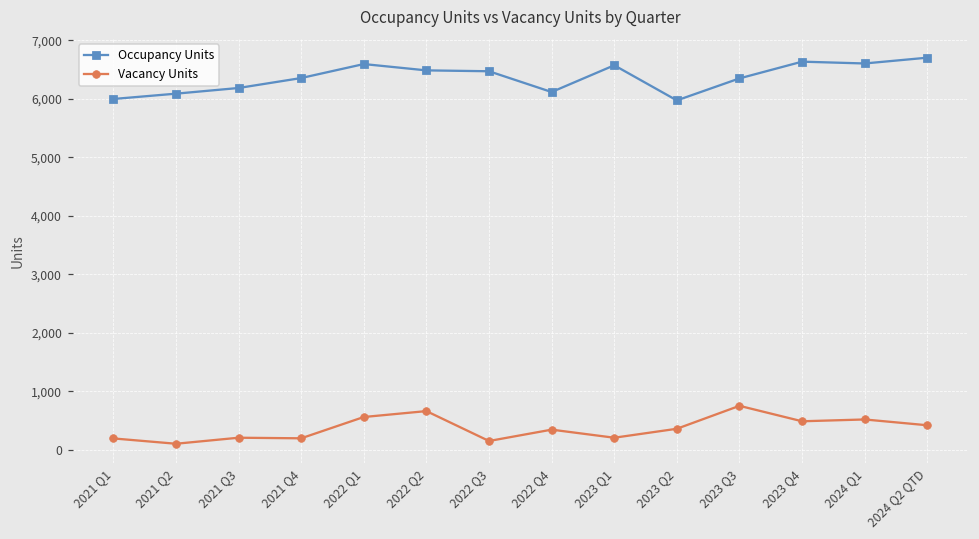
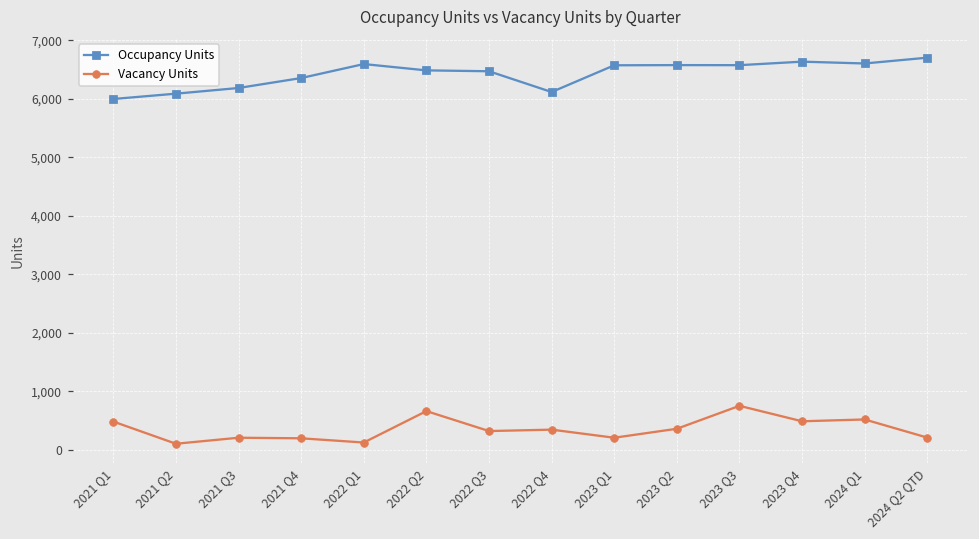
Vacancy Units, 2021 Q1: 200 -> 500
Vacancy Units, 2022 Q1: 600 -> 100
Vacancy Units, 2022 Q3: 200 -> 300
Occupancy Units, 2023 Q2: 6,000 -> 6,600
Occupancy Units, 2023 Q3: 6,300 -> 6,600
Vacancy Units, 2024 Q2 QTD: 400 -> 200
